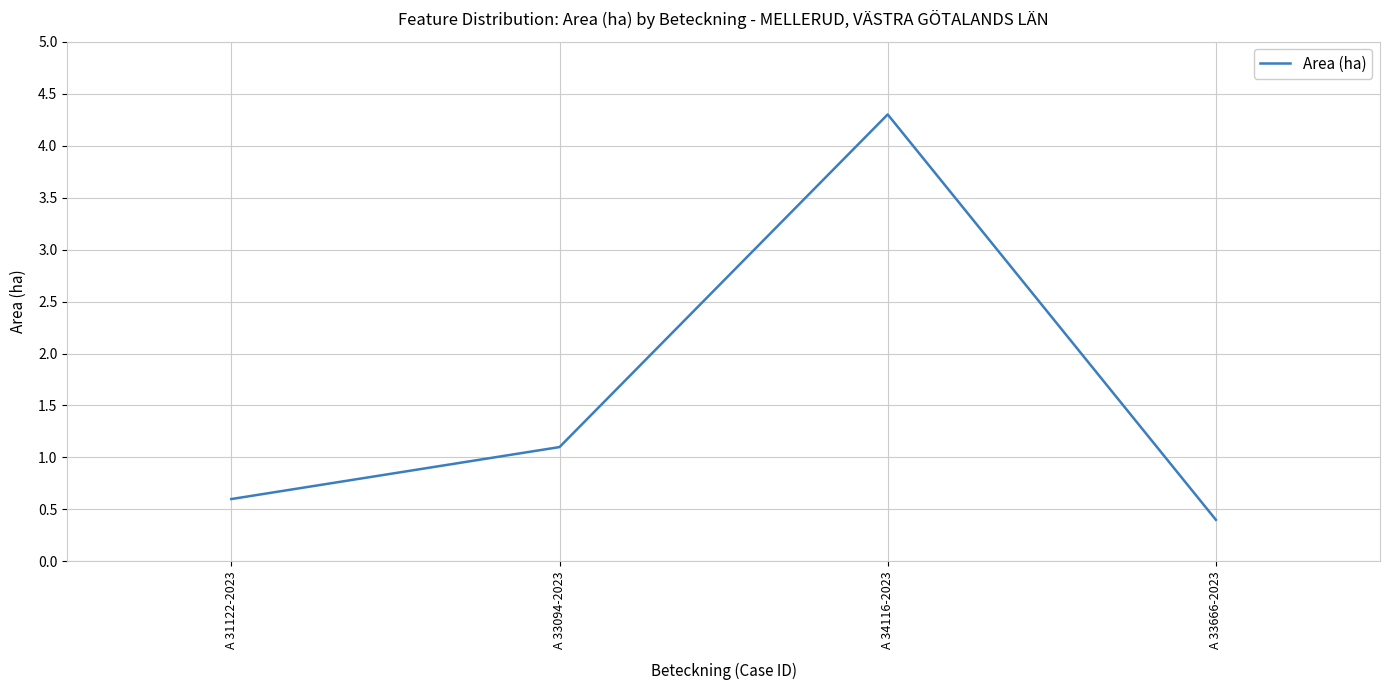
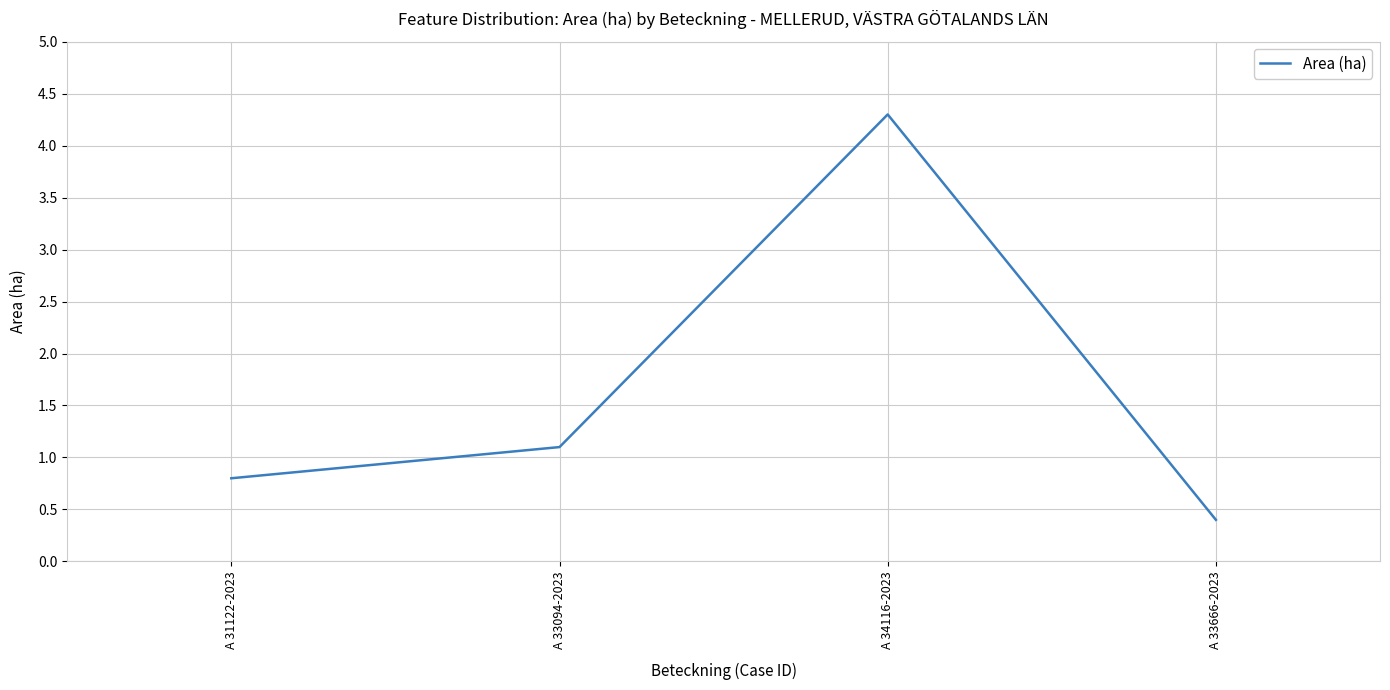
A 31122-2023: 0.6 -> 0.8
